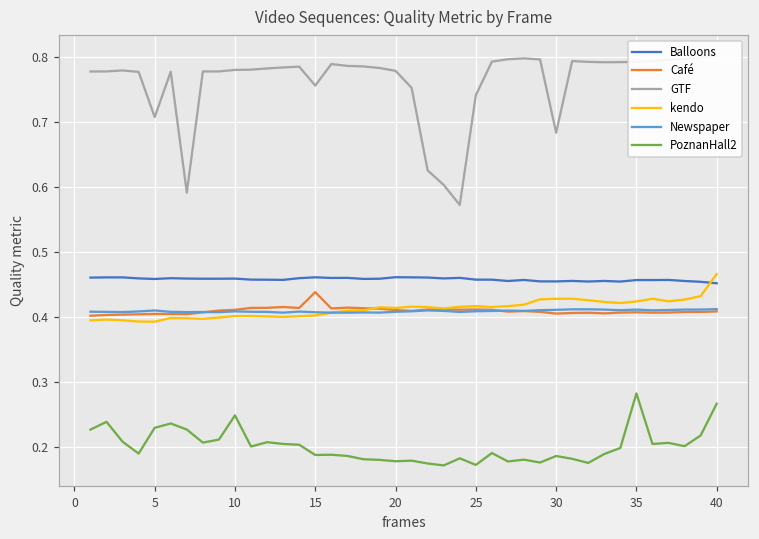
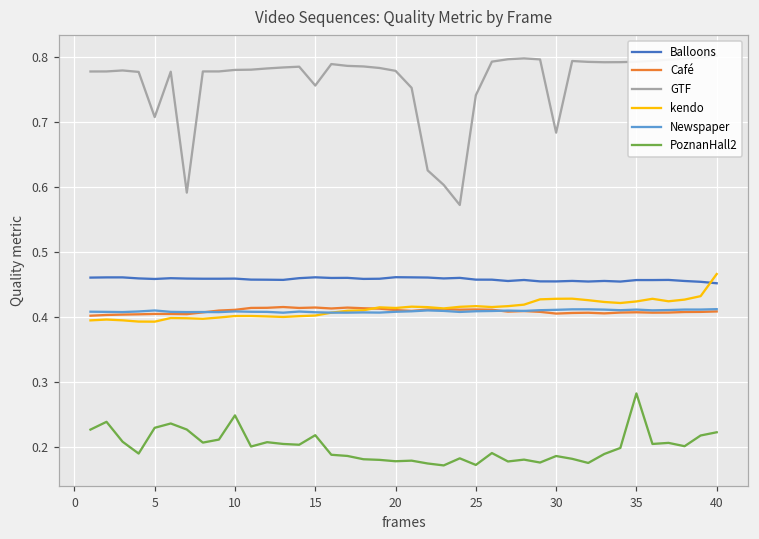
Café, 15: 0.44 -> 0.41
PoznanHall2, 15: 0.19 -> 0.22
PoznanHall2, 40: 0.27 -> 0.22
